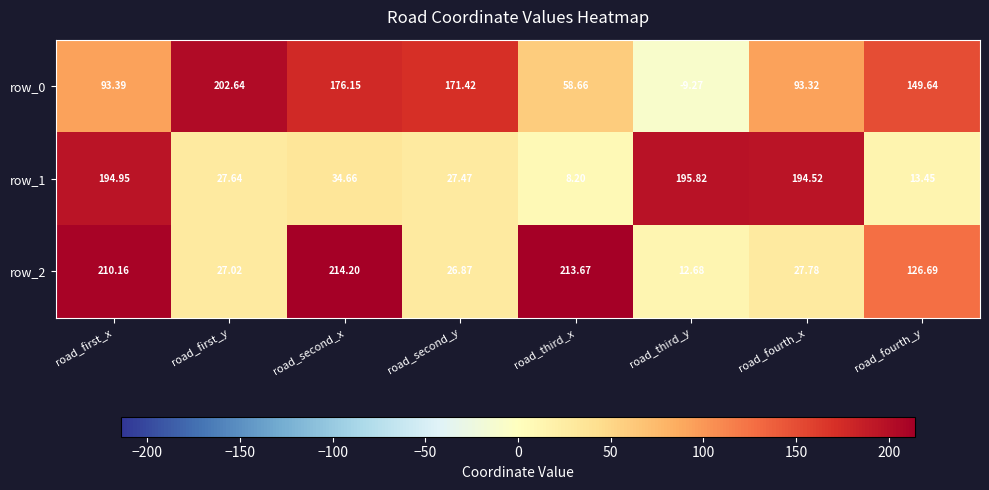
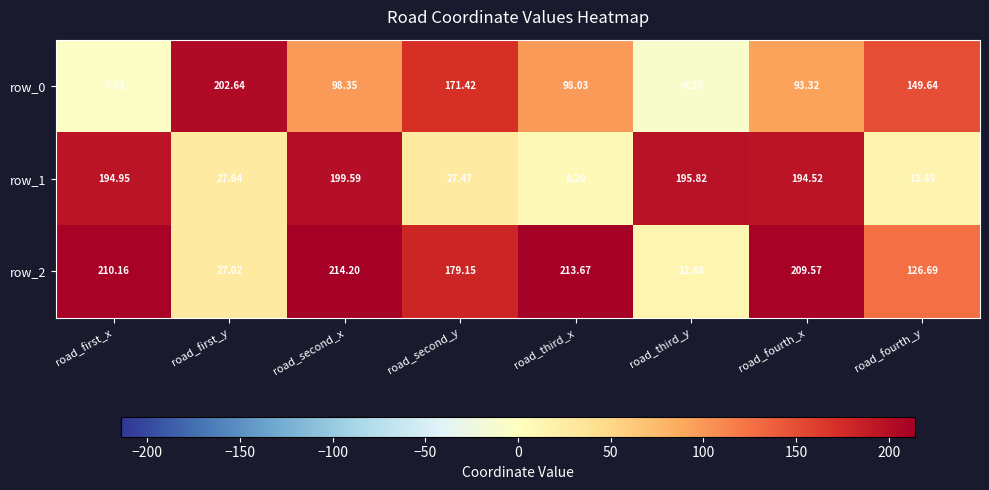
row_0, road_first_x: 93.39 -> -3.51
row_0, road_second_x: 176.15 -> 98.35
row_0, road_third_x: 58.66 -> 98.03
row_1, road_second_x: 34.66 -> 199.59
row_2, road_second_y: 26.87 -> 179.15
row_2, road_fourth_x: 27.78 -> 209.57
